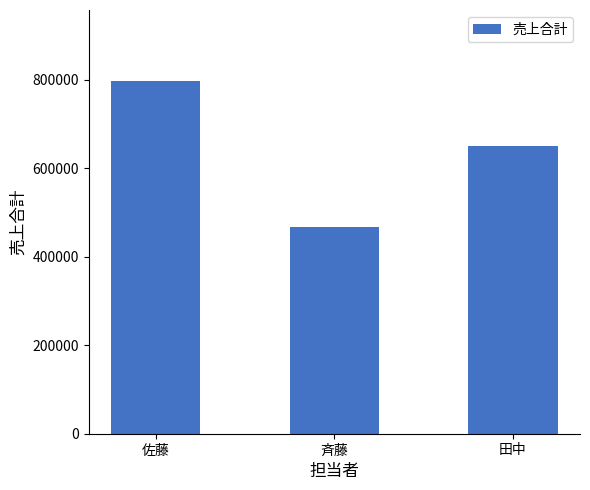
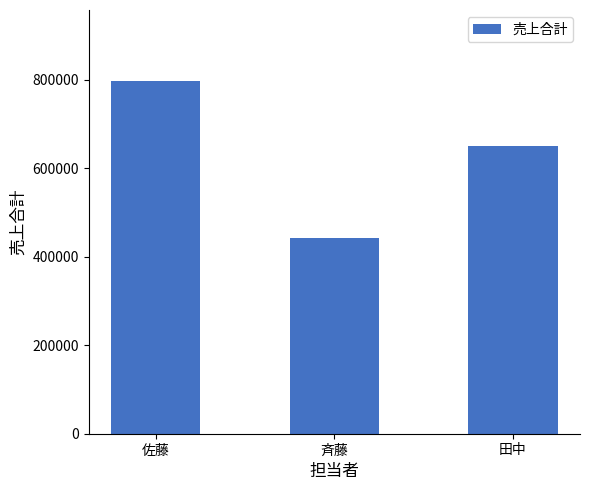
斉藤: 470000 -> 440000
